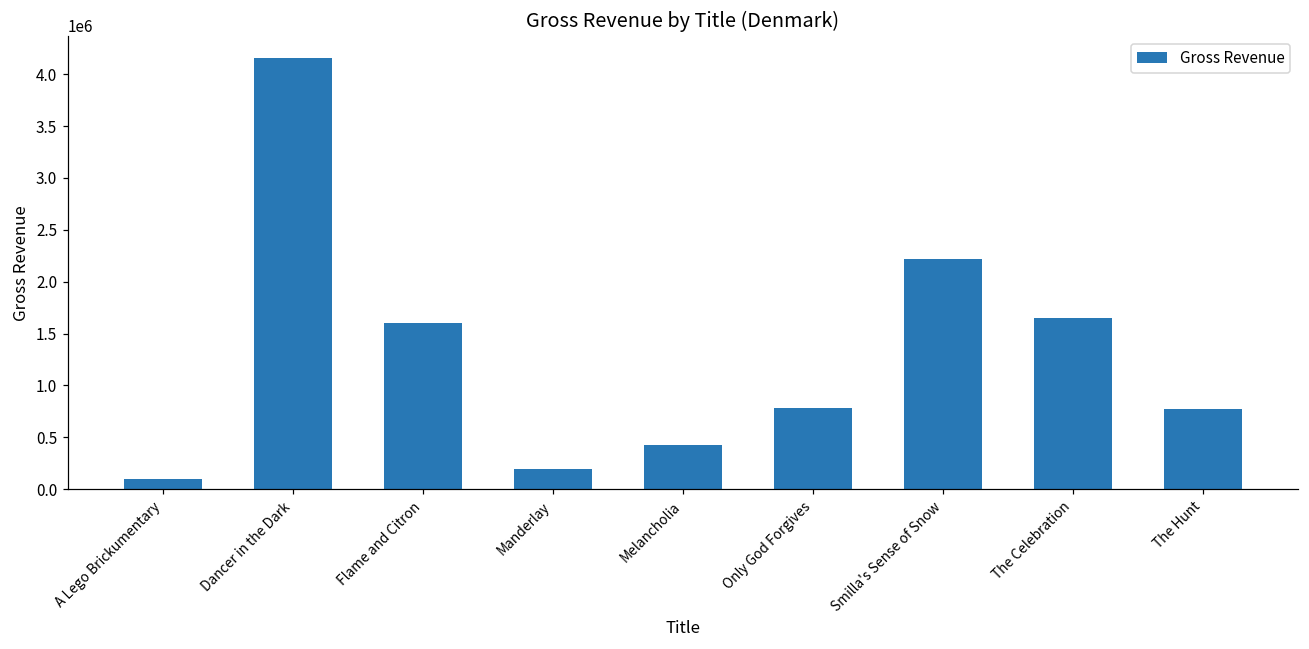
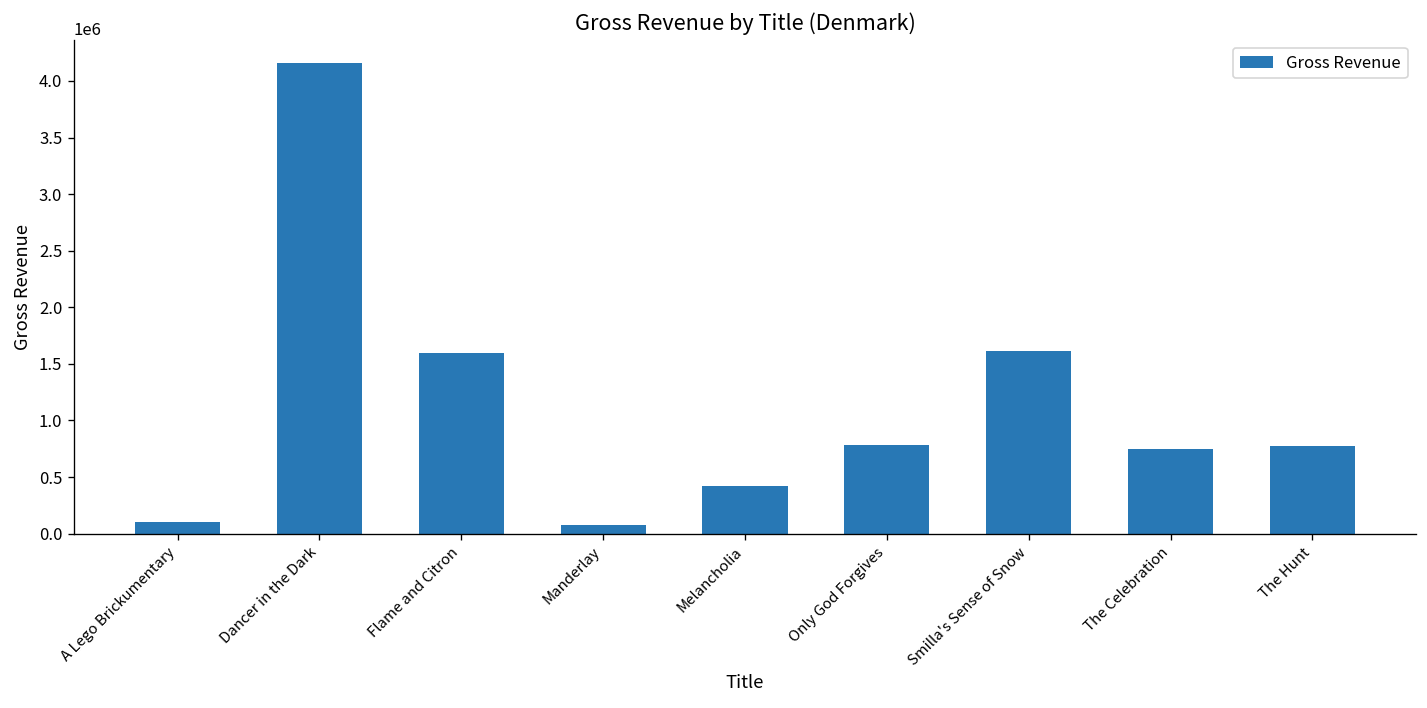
Manderlay: 200000 -> 100000
Smilla's Sense of Snow: 2200000 -> 1600000
The Celebration: 1600000 -> 800000
